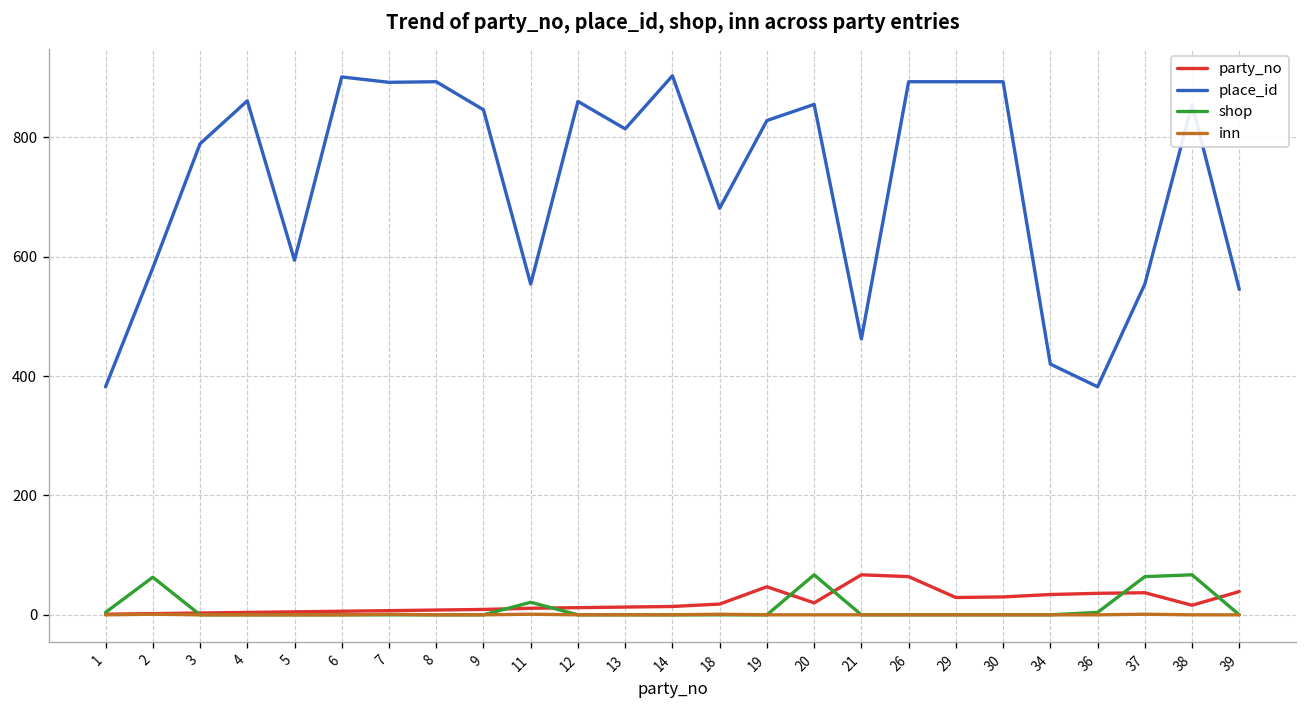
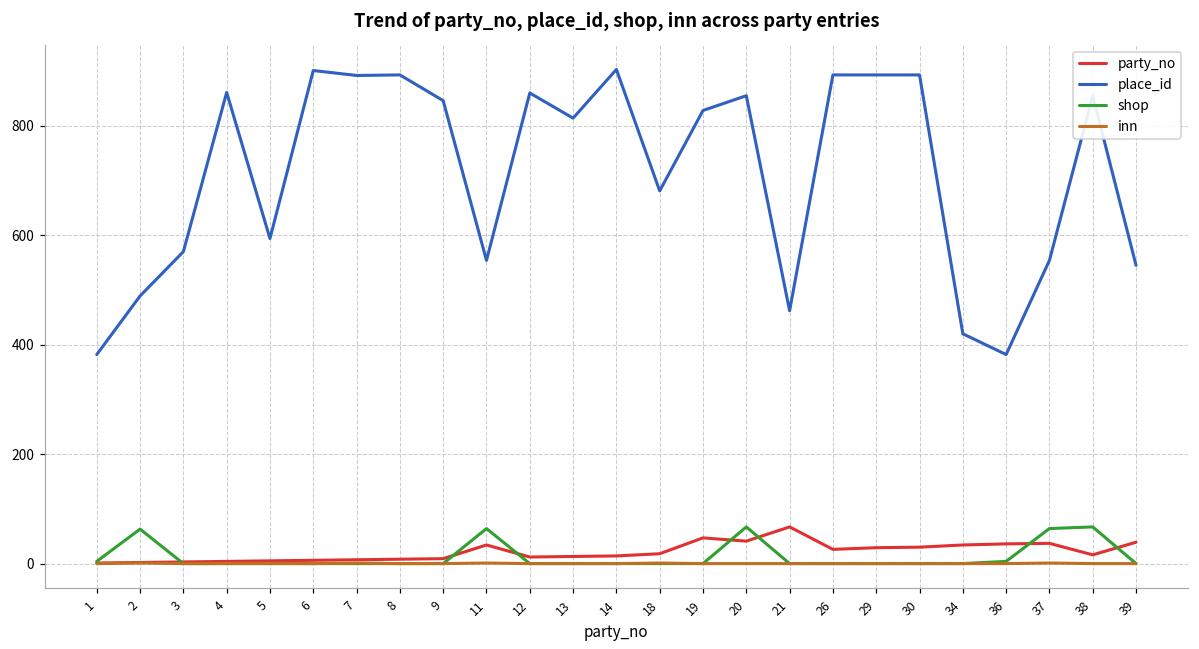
place_id, 2: 580 -> 490
place_id, 3: 790 -> 570
party_no, 11: 10 -> 30
shop, 11: 20 -> 60
party_no, 20: 20 -> 40
party_no, 26: 60 -> 30
